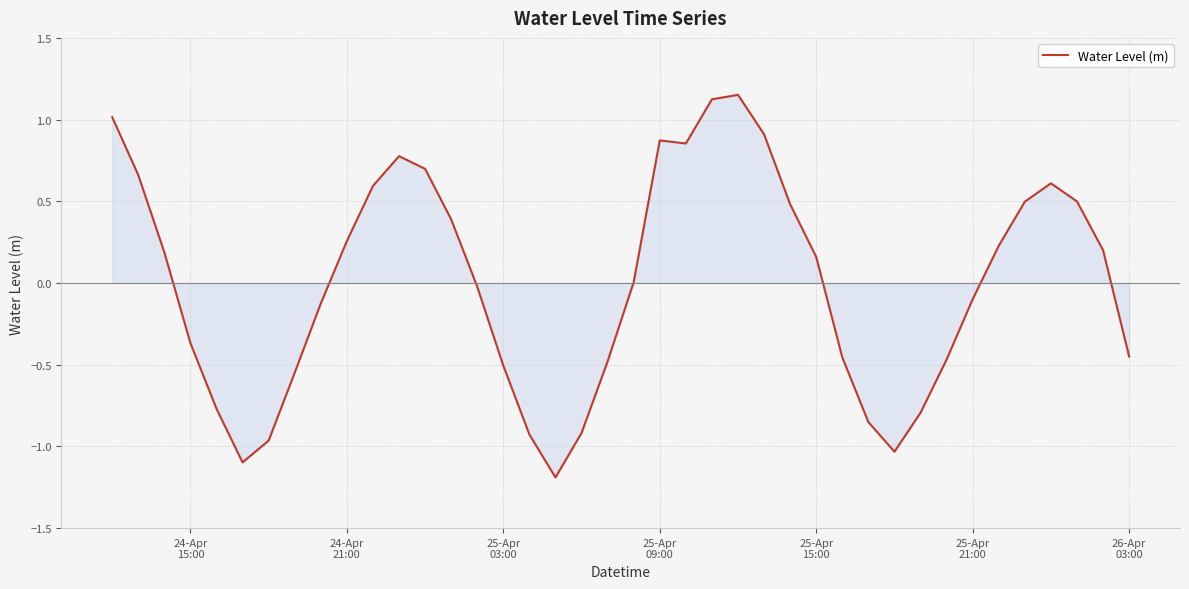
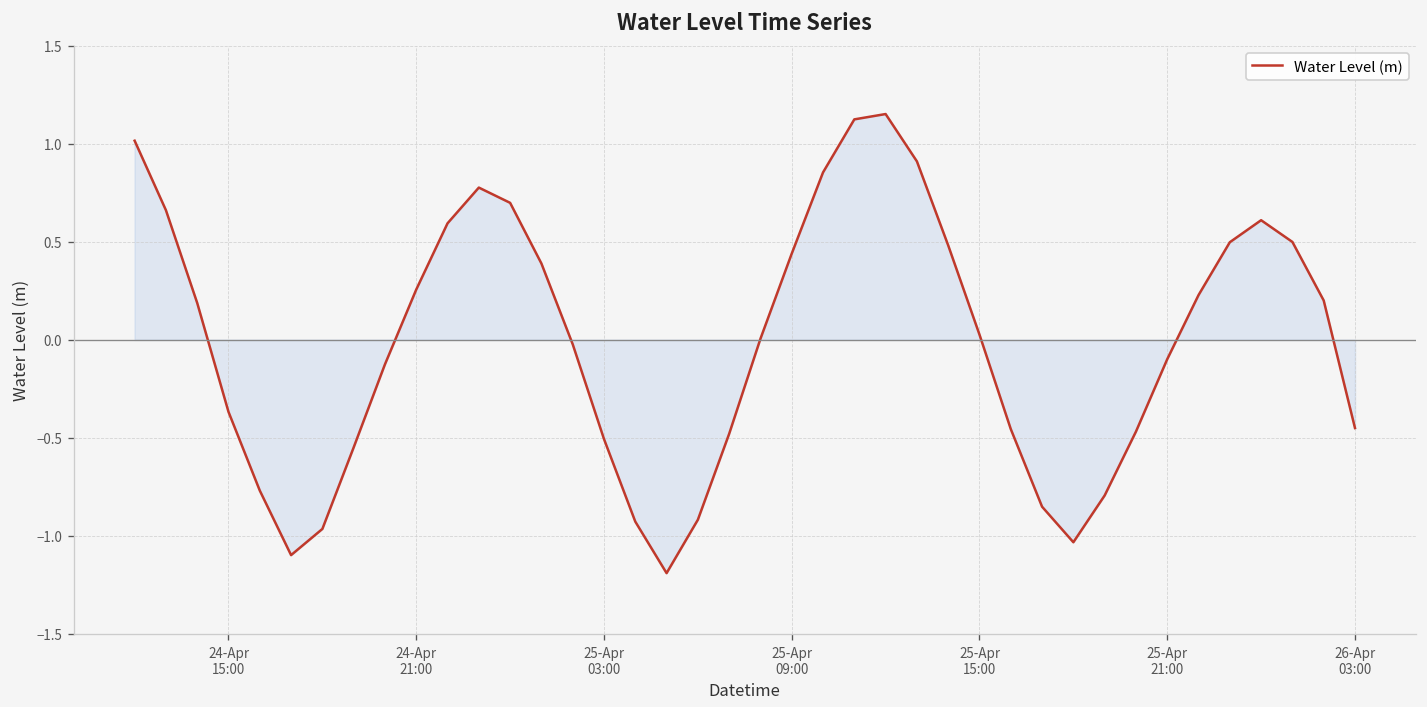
Water Level (m), 25-Apr 09:00: 0.87 -> 0.44
Water Level (m), 25-Apr 15:00: 0.16 -> 0.03
